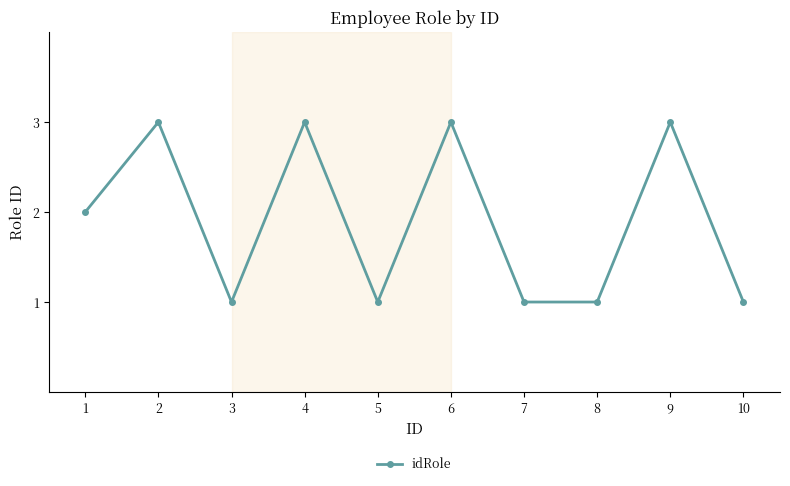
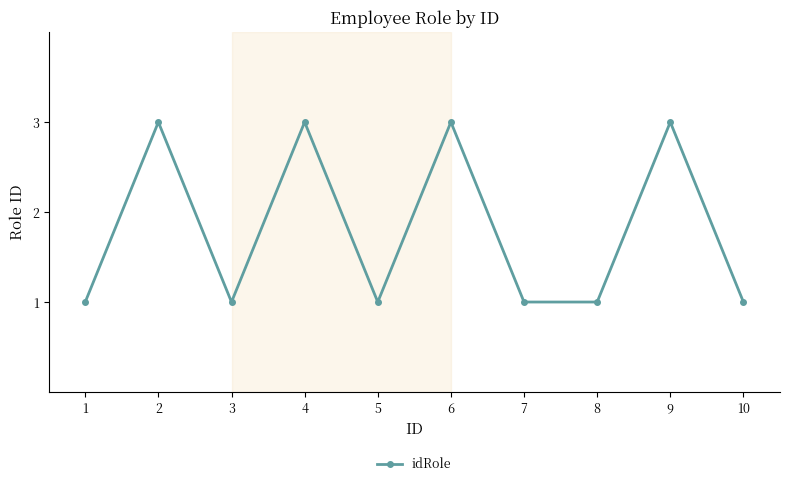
1: 2 -> 1
